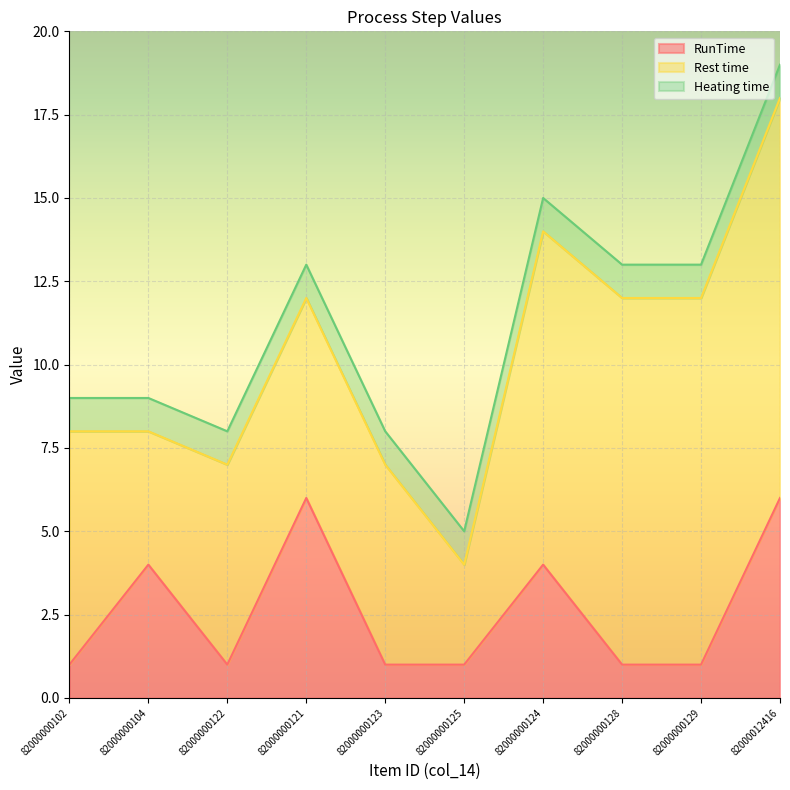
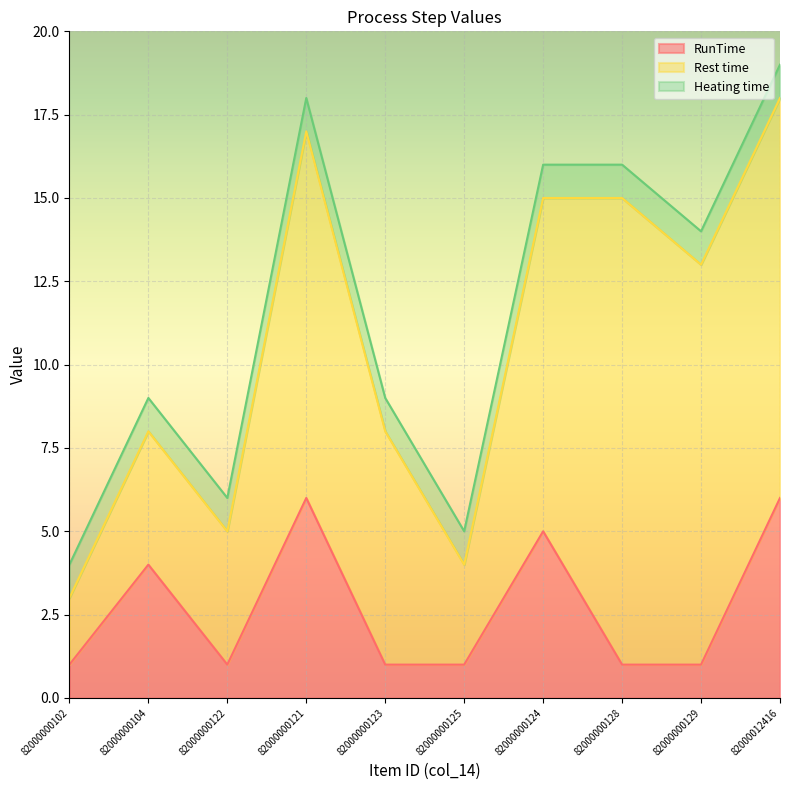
Rest time, 82000000102: 7 -> 2
Rest time, 82000000122: 6 -> 4
Rest time, 82000000121: 6 -> 11
Rest time, 82000000123: 6 -> 7
RunTime, 82000000124: 4 -> 5
Rest time, 82000000128: 11 -> 14
Rest time, 82000000129: 11 -> 12
